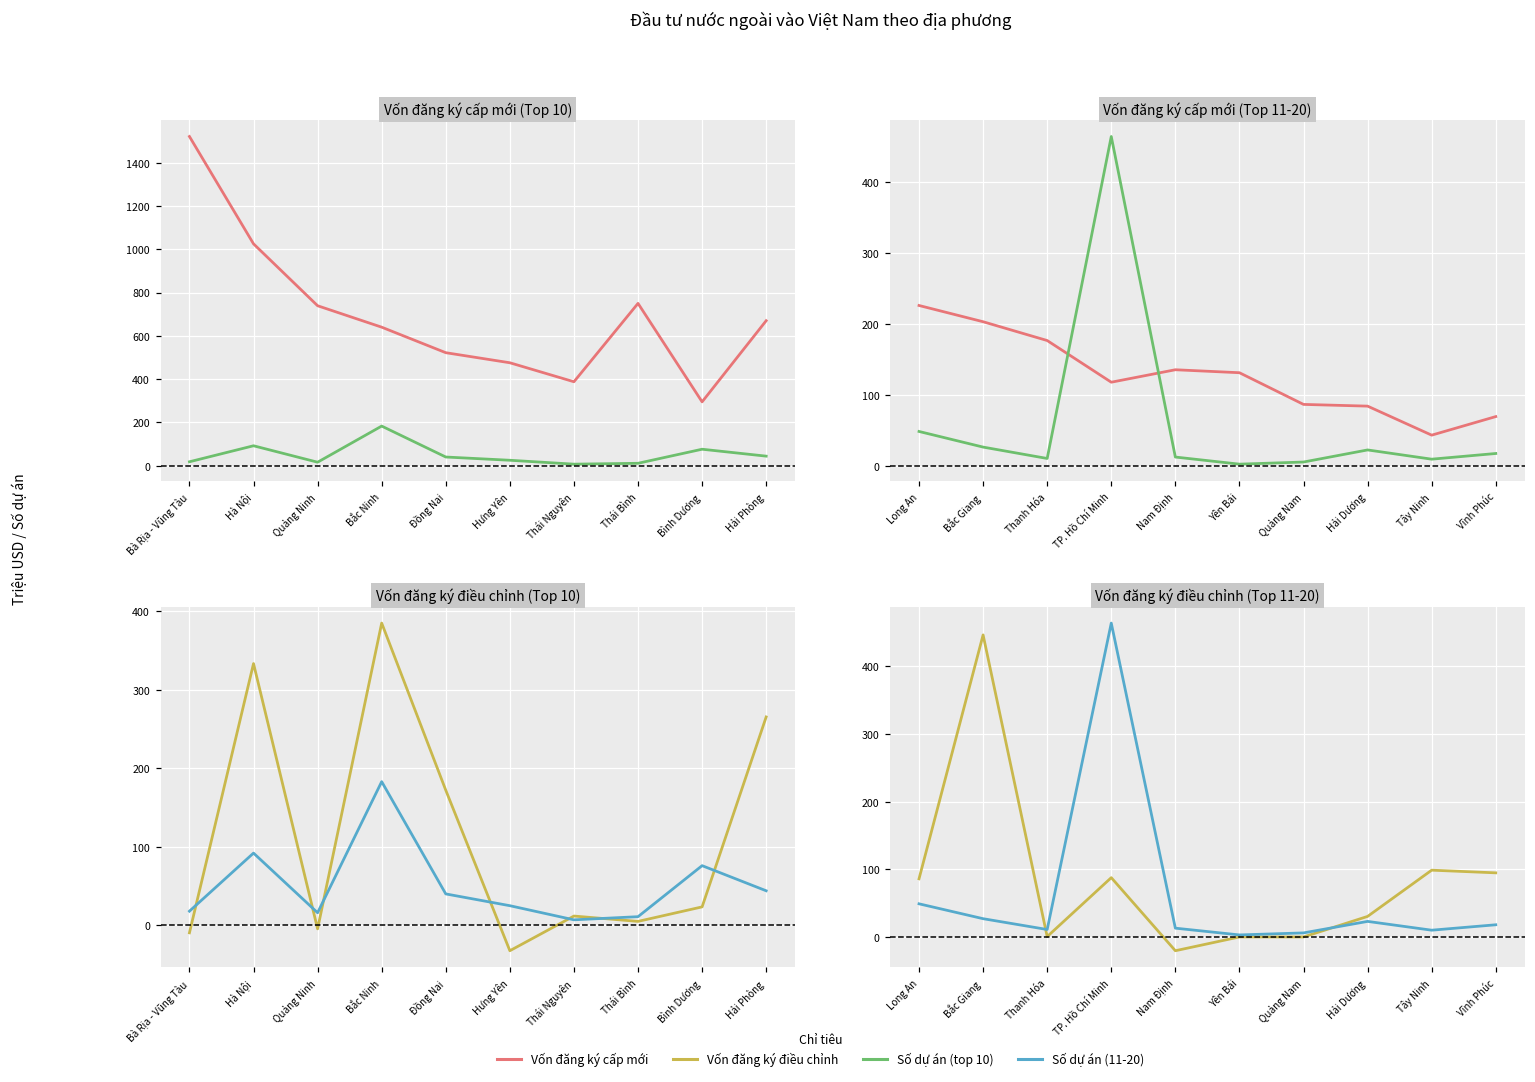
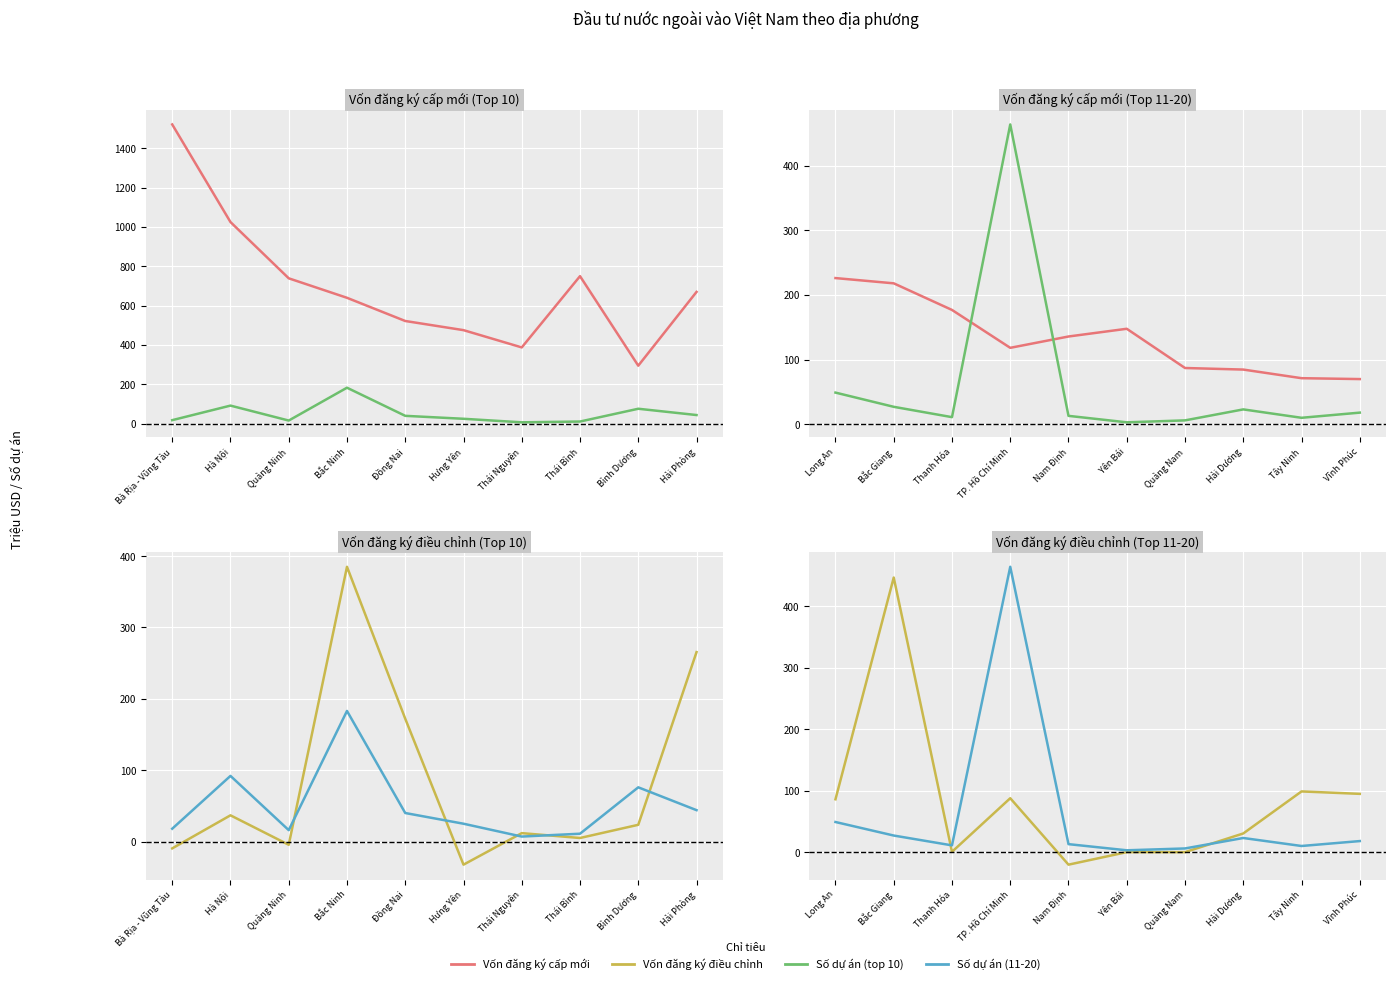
Vốn đăng ký cấp mới (Top 11-20), Vốn đăng ký cấp mới, Bắc Giang: 200 -> 220
Vốn đăng ký cấp mới (Top 11-20), Vốn đăng ký cấp mới, Yên Bái: 130 -> 150
Vốn đăng ký cấp mới (Top 11-20), Vốn đăng ký cấp mới, Tây Ninh: 40 -> 70
Vốn đăng ký điều chỉnh (Top 10), Vốn đăng ký điều chỉnh, Hà Nội: 330 -> 40
